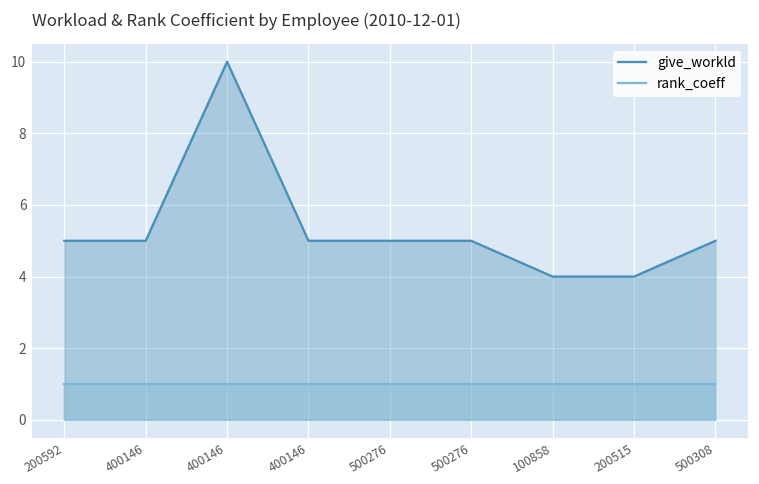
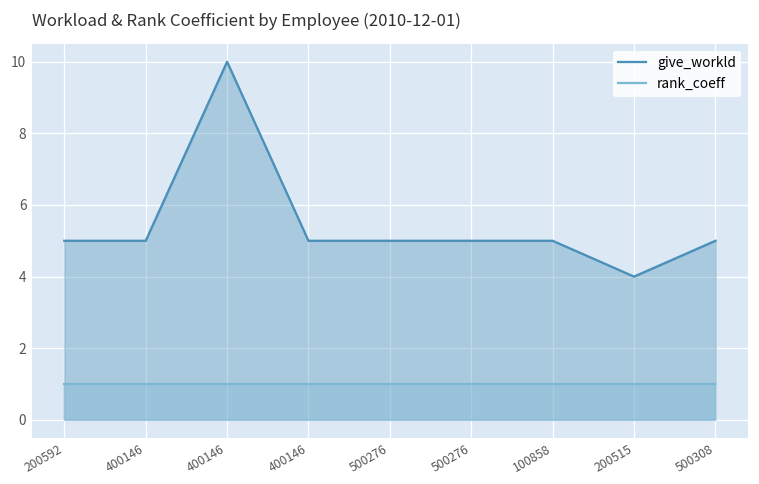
give_workld, 100858: 4 -> 5
